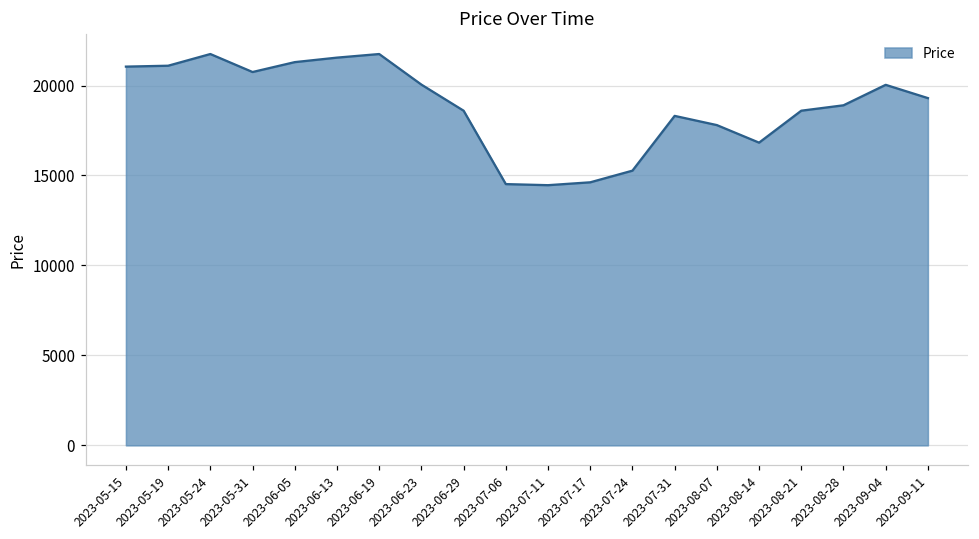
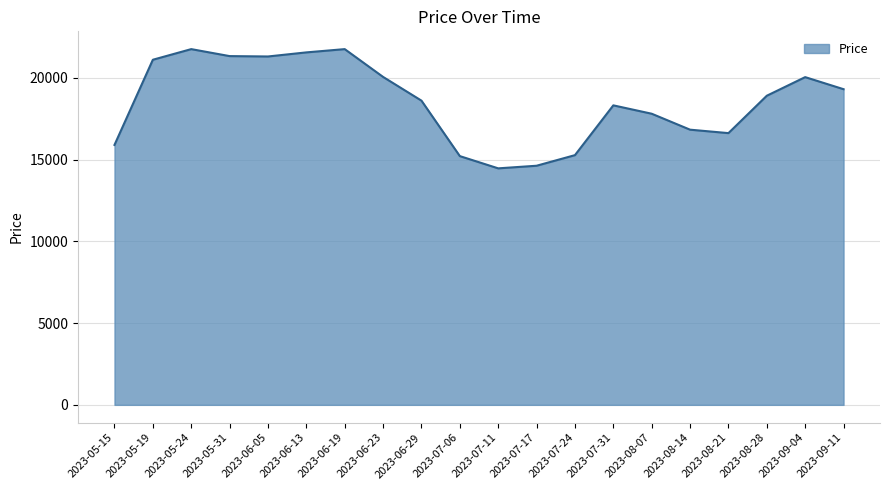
2023-05-15: 21100 -> 15900
2023-05-31: 20800 -> 21300
2023-07-06: 14500 -> 15200
2023-08-21: 18600 -> 16600
